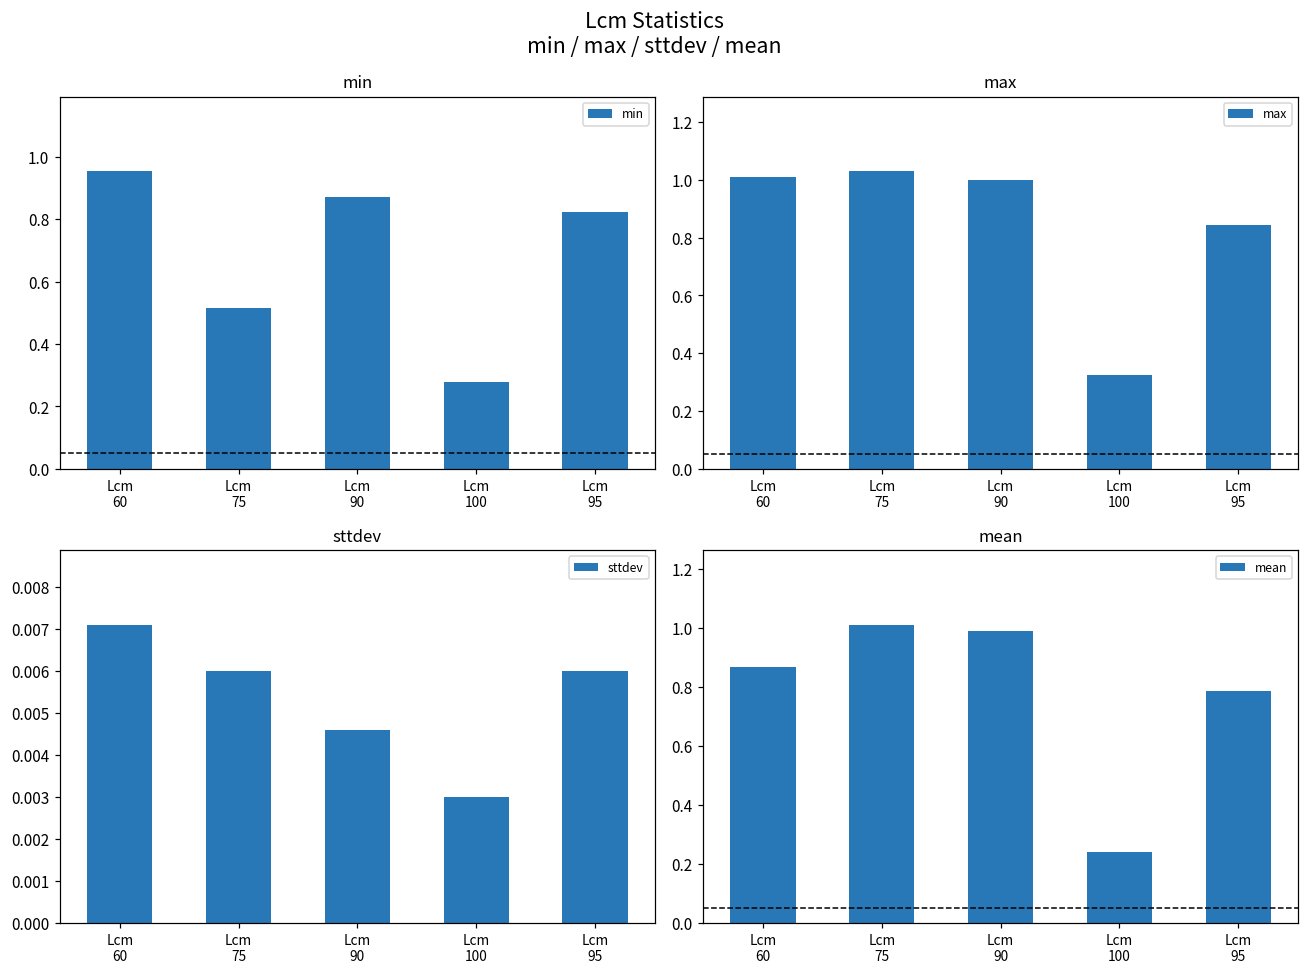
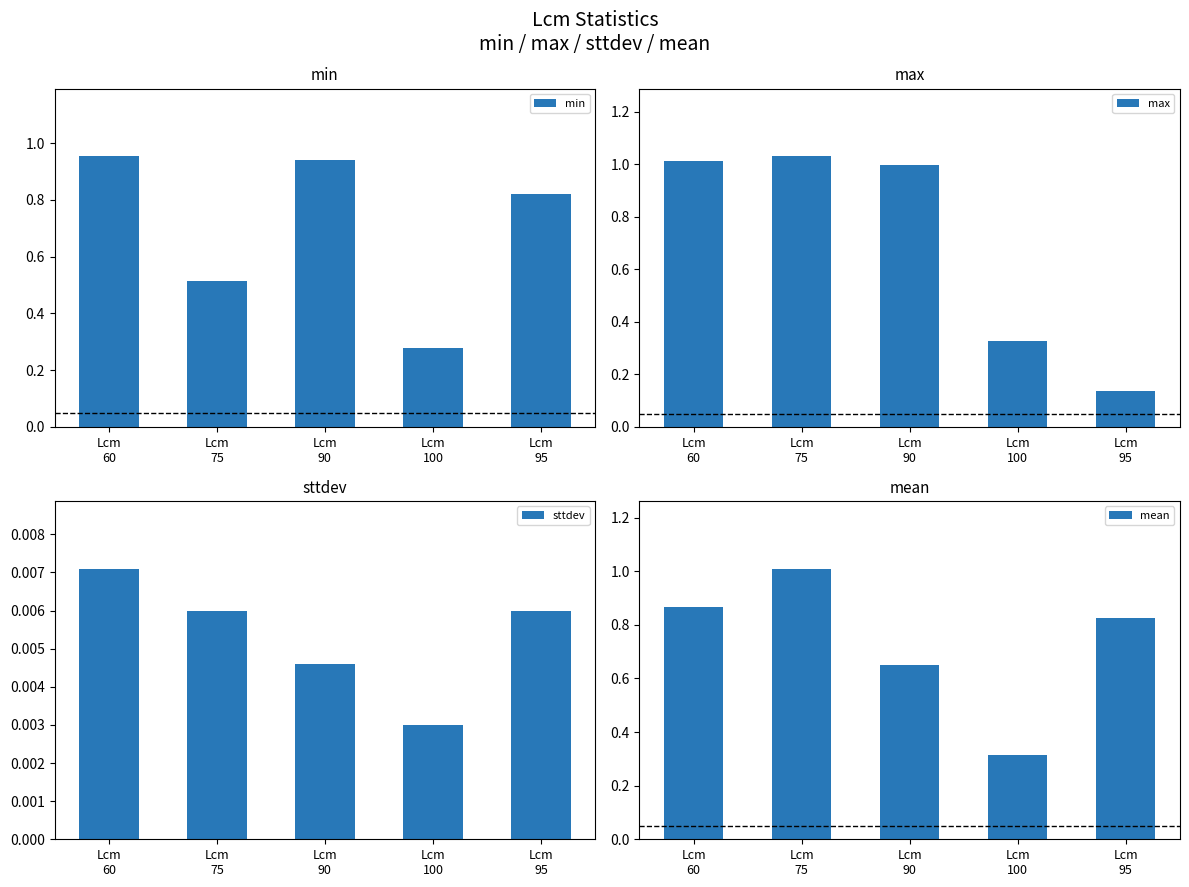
min, Lcm 90: 0.87 -> 0.94
max, Lcm 95: 0.84 -> 0.14
mean, Lcm 90: 0.99 -> 0.65
mean, Lcm 100: 0.24 -> 0.31
mean, Lcm 95: 0.78 -> 0.83
